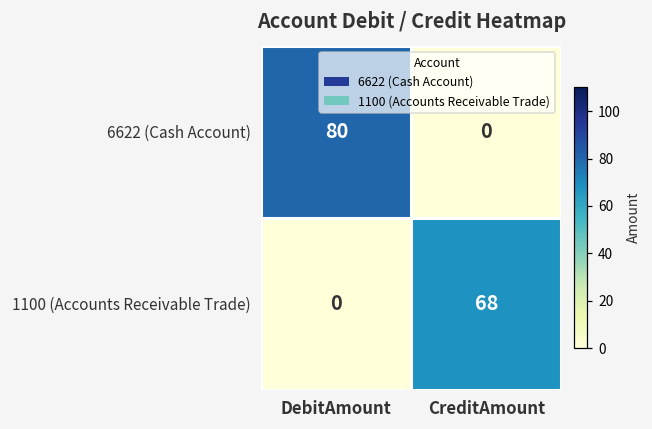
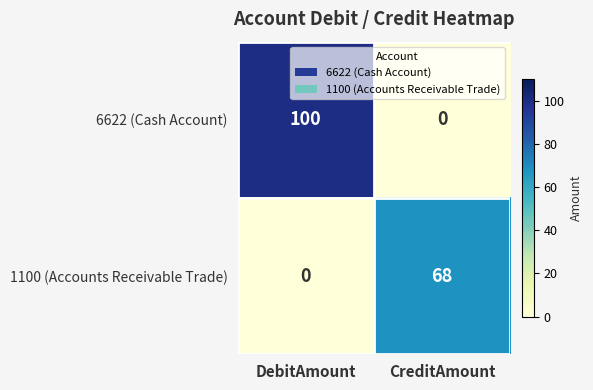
6622 (Cash Account), DebitAmount: 80 -> 100
